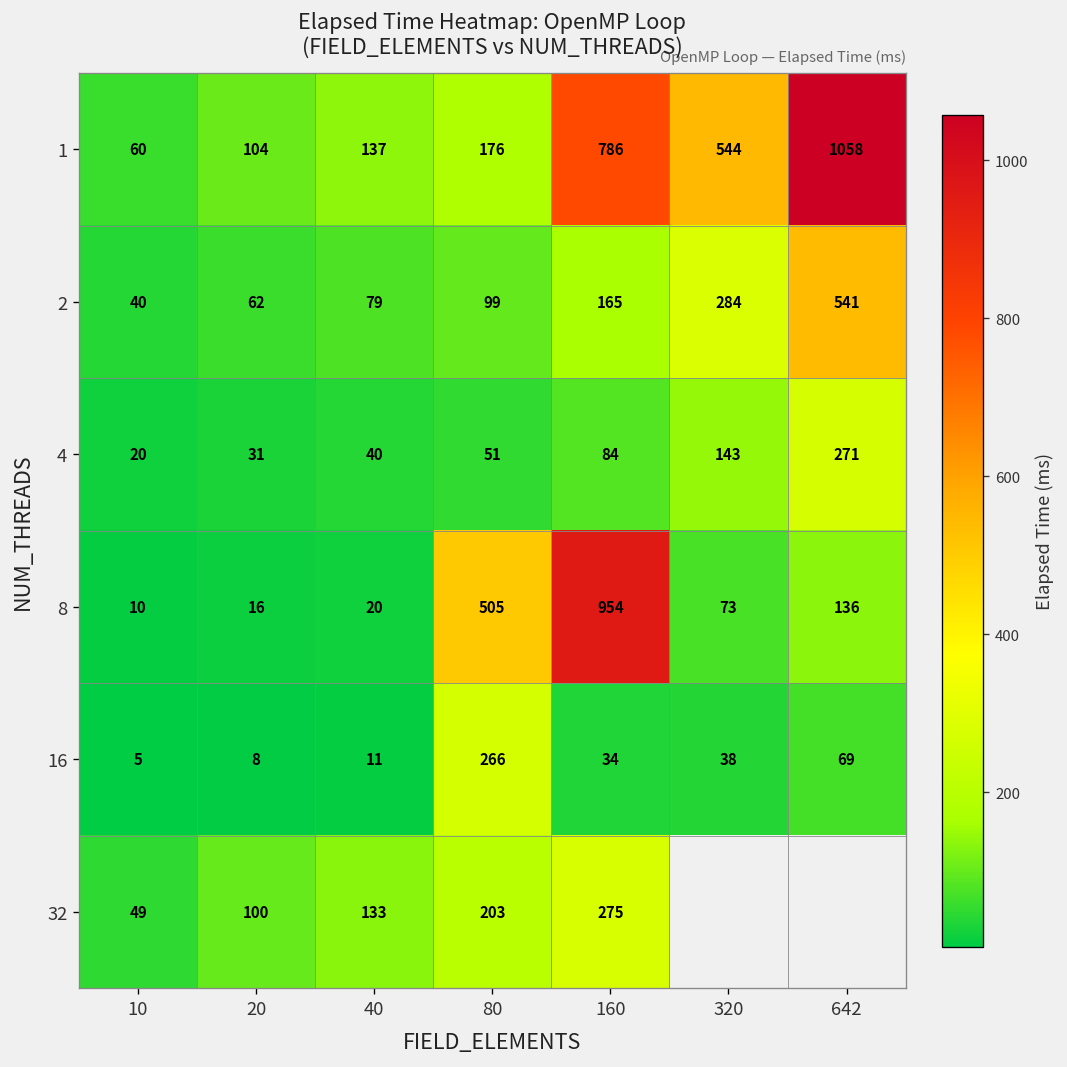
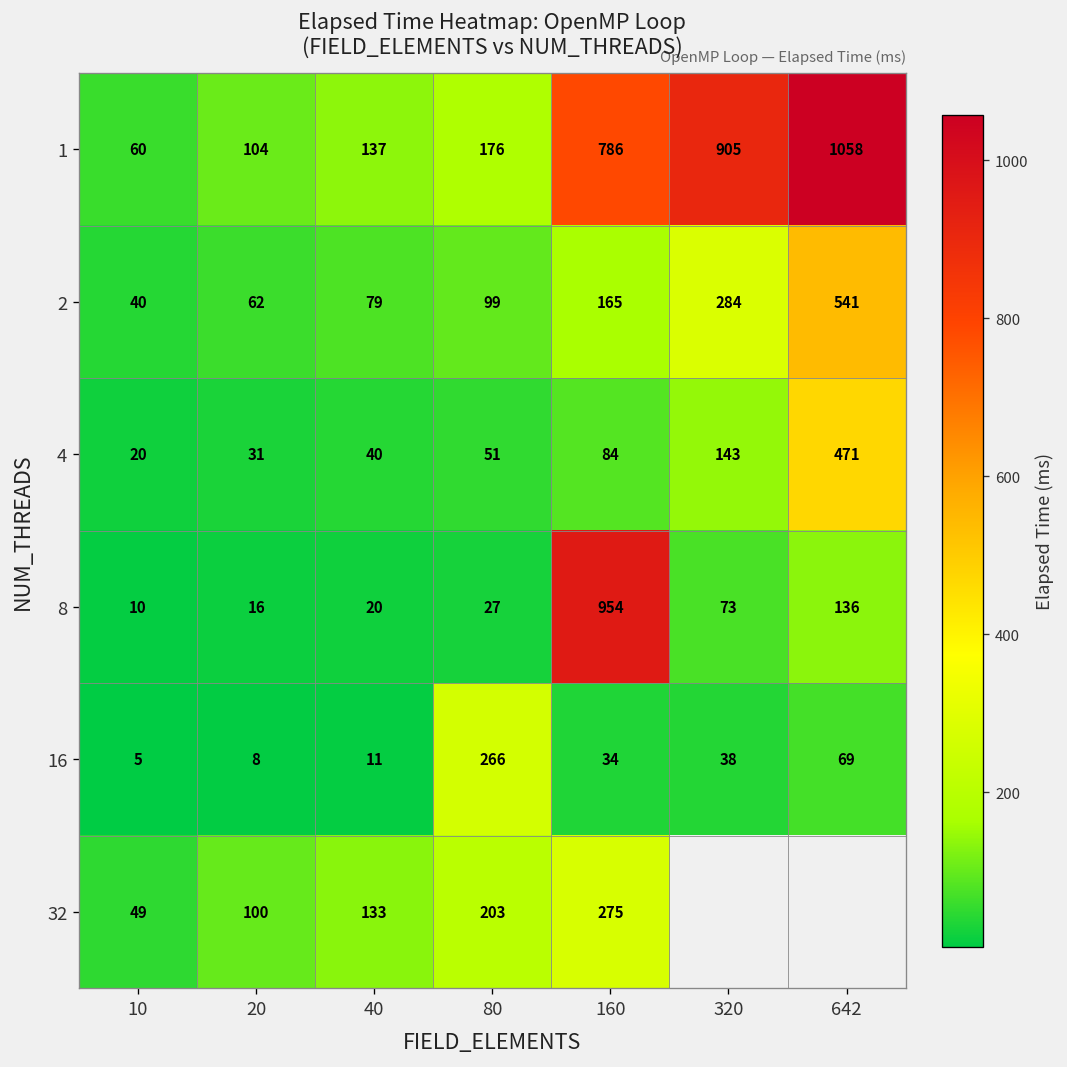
1, 320: 544 -> 905
4, 642: 271 -> 471
8, 80: 505 -> 27
